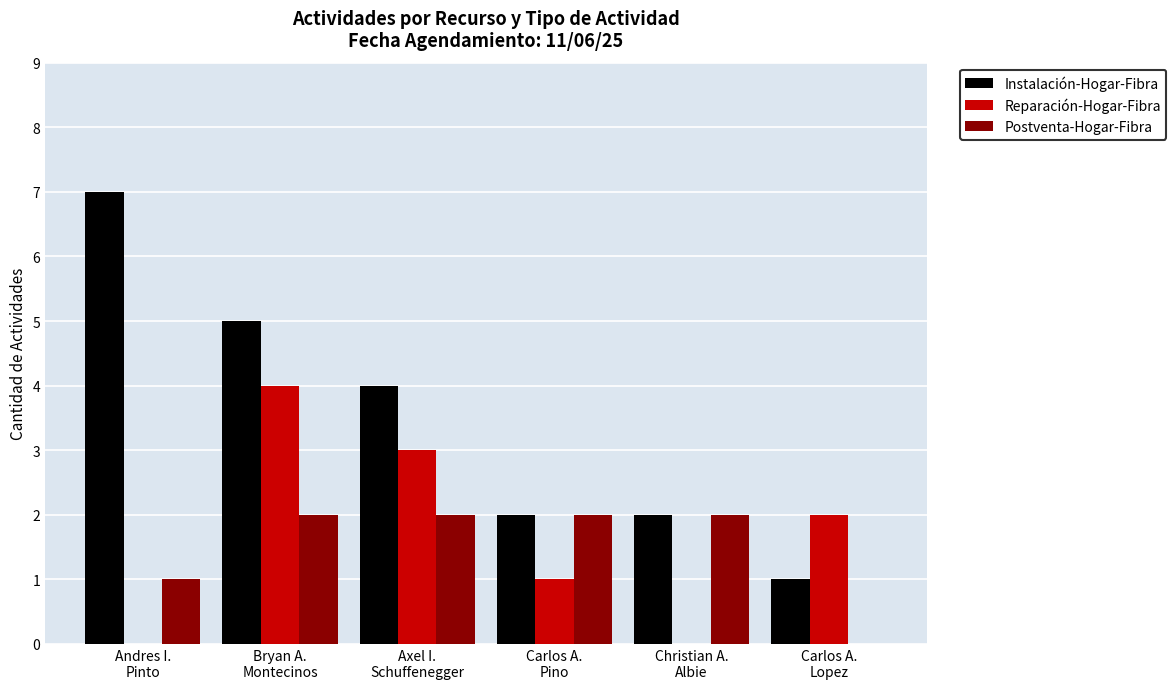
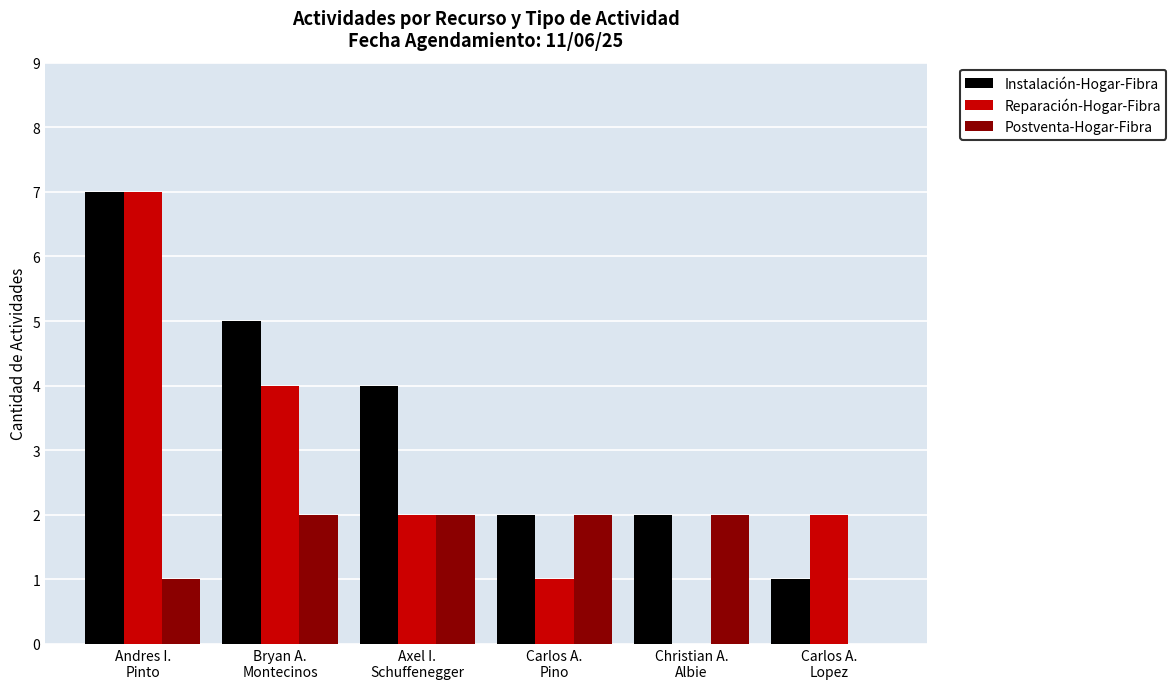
Reparación-Hogar-Fibra, Andres I. Pinto: 0 -> 7
Reparación-Hogar-Fibra, Axel I. Schuffenegger: 3 -> 2
